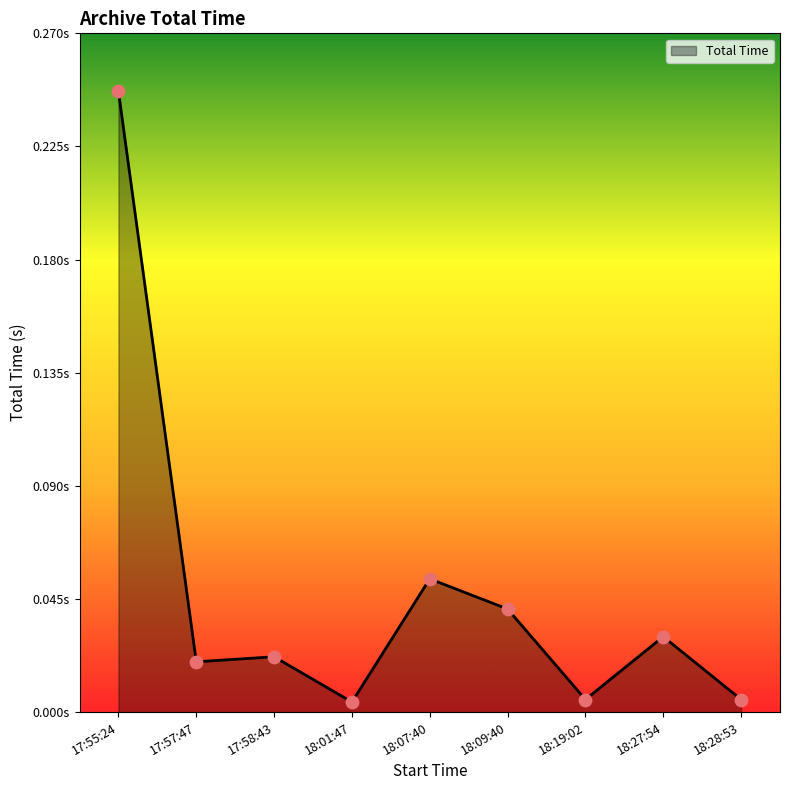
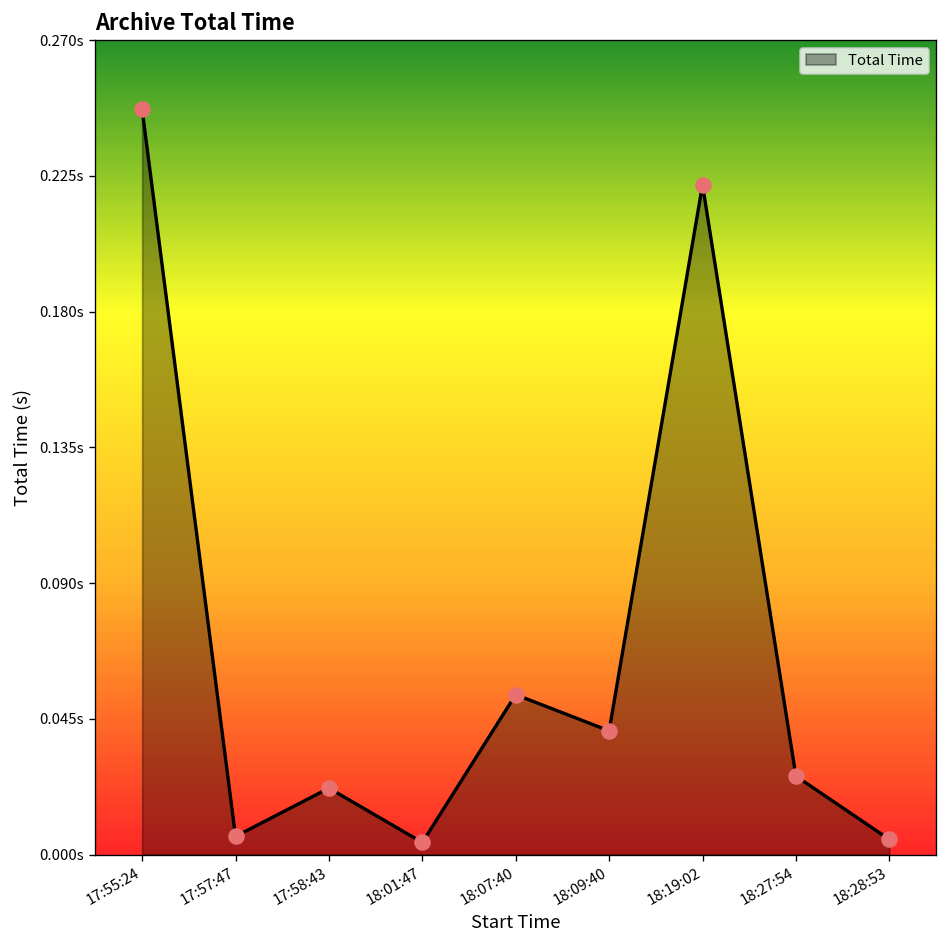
17:57:47: 0.020s -> 0.006s
18:19:02: 0.005s -> 0.222s
18:27:54: 0.030s -> 0.026s
